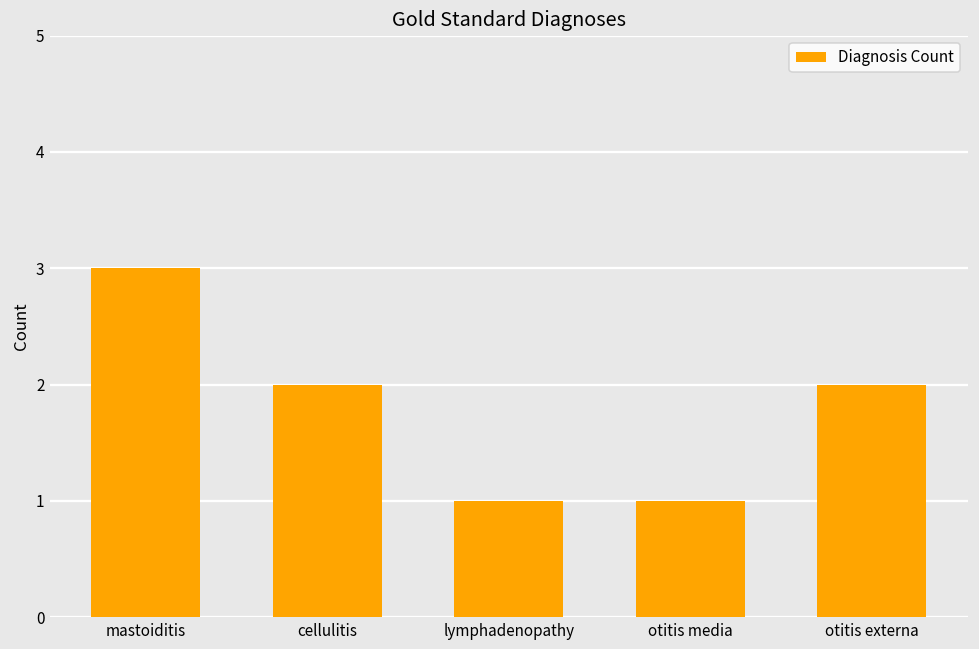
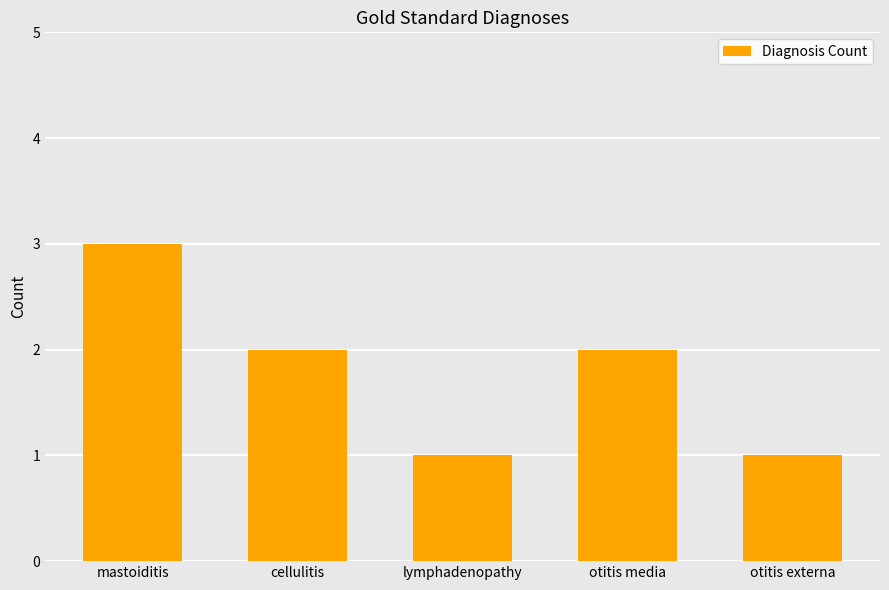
otitis media: 1 -> 2
otitis externa: 2 -> 1
